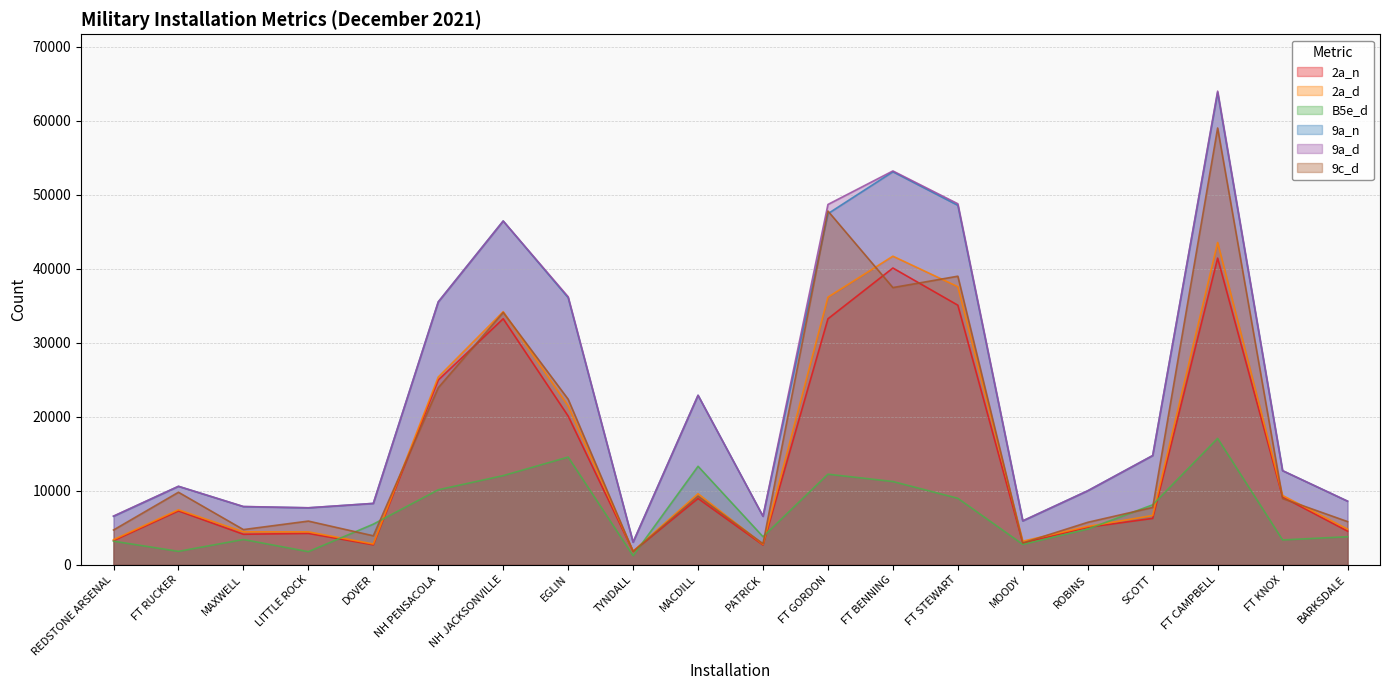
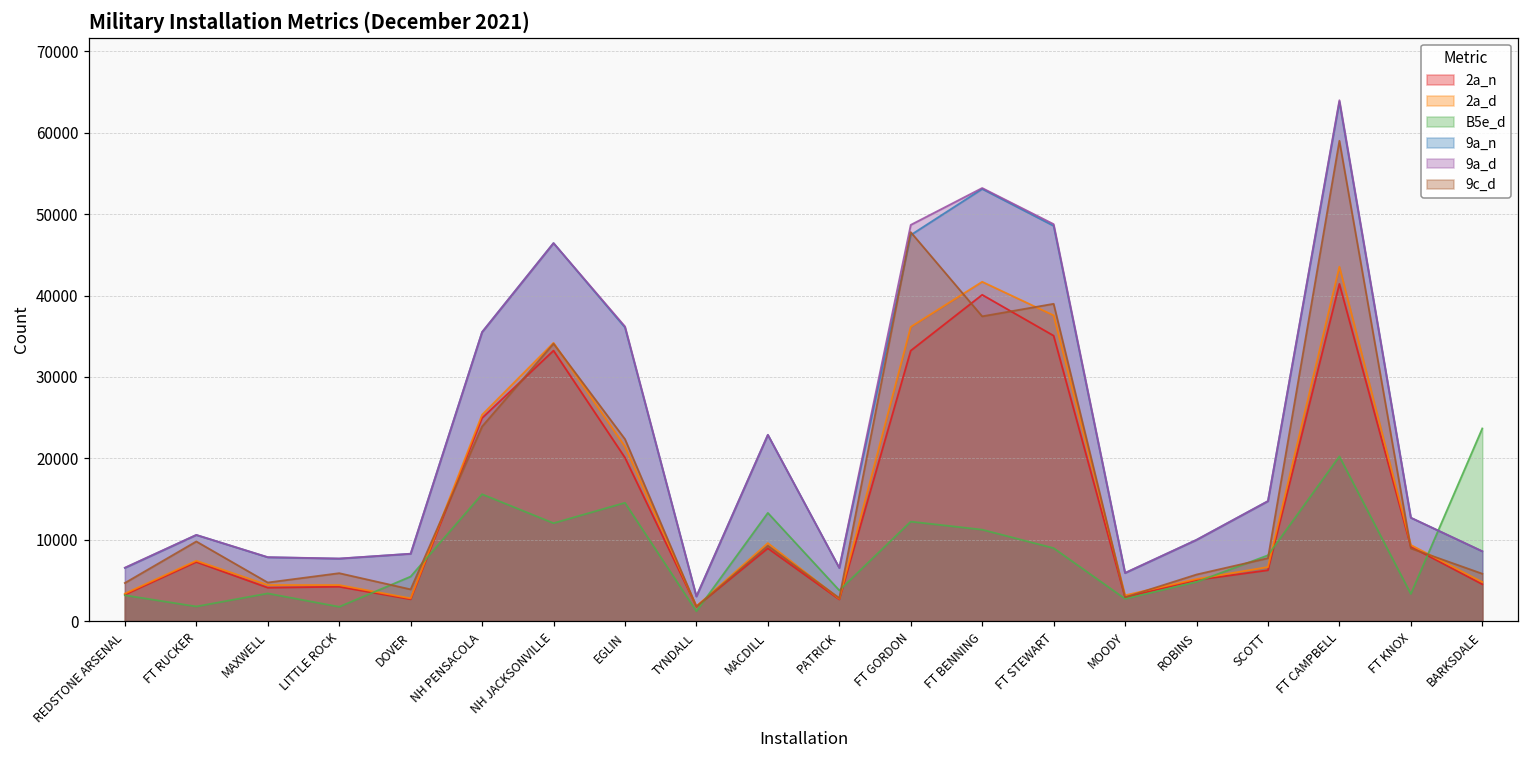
B5e_d, NH PENSACOLA: 10000 -> 16000
B5e_d, FT CAMPBELL: 17000 -> 20000
B5e_d, BARKSDALE: 4000 -> 24000
